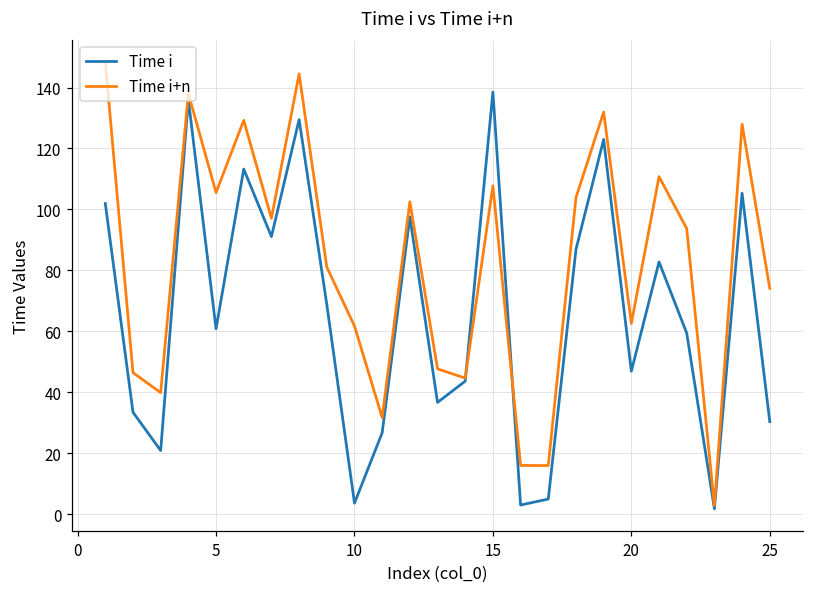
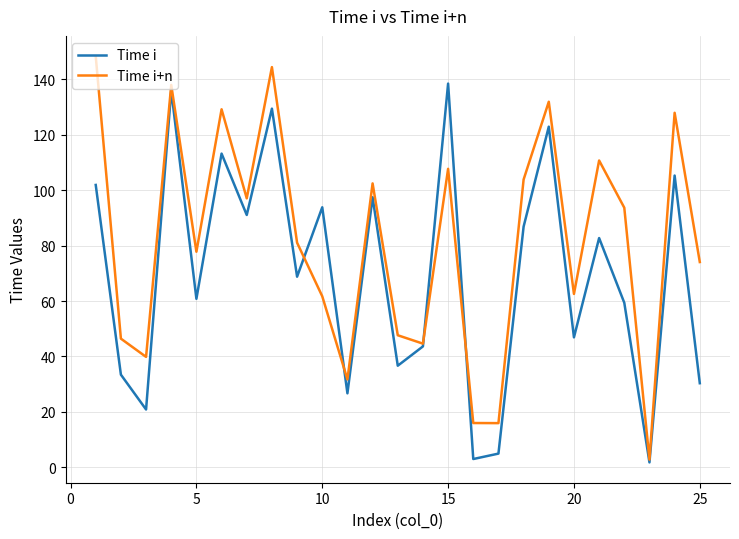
Time i+n, 5: 106 -> 78
Time i, 10: 4 -> 94
